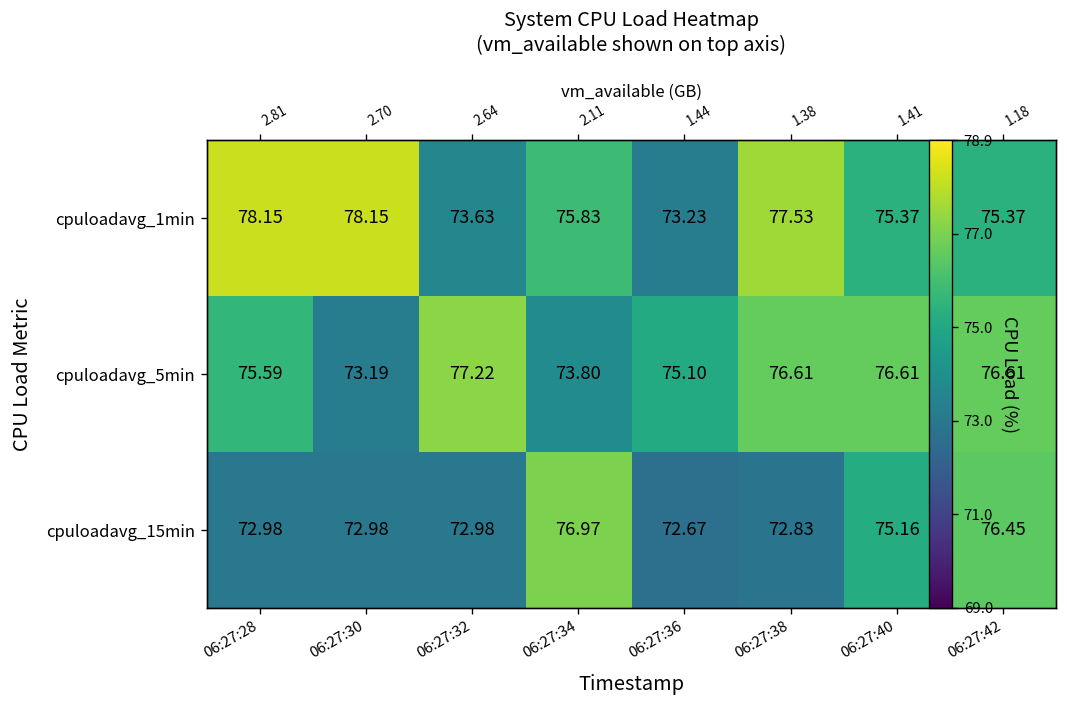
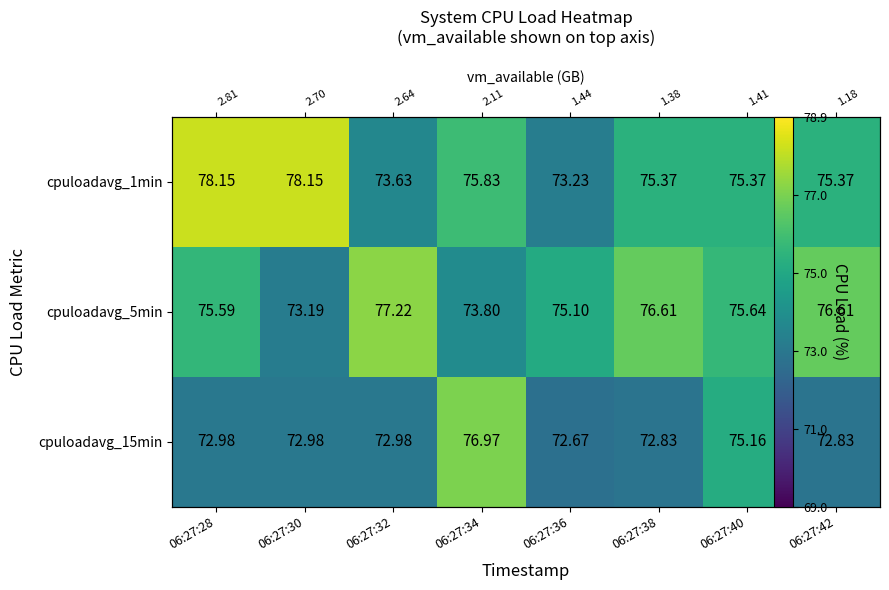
cpuloadavg_1min, 06:27:38: 77.53 -> 75.37
cpuloadavg_5min, 06:27:40: 76.61 -> 75.64
cpuloadavg_15min, 06:27:42: 76.45 -> 72.83
